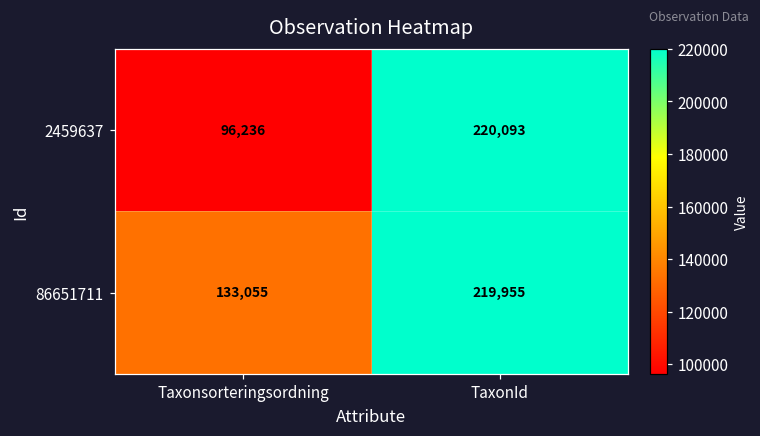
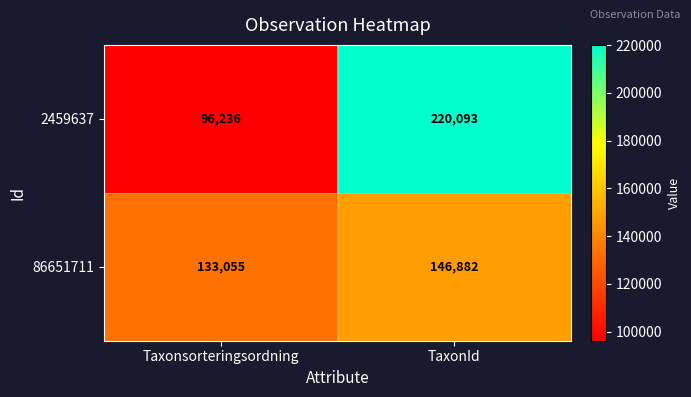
86651711, TaxonId: 219,955 -> 146,882
